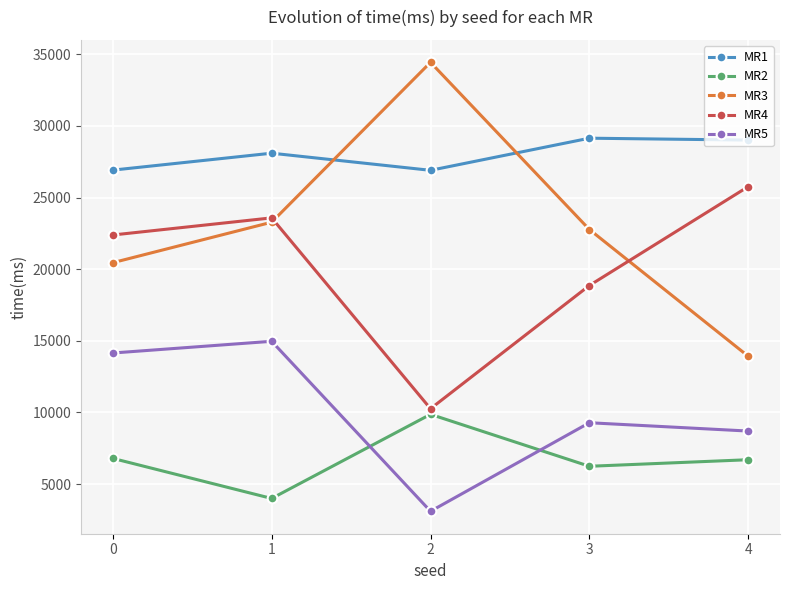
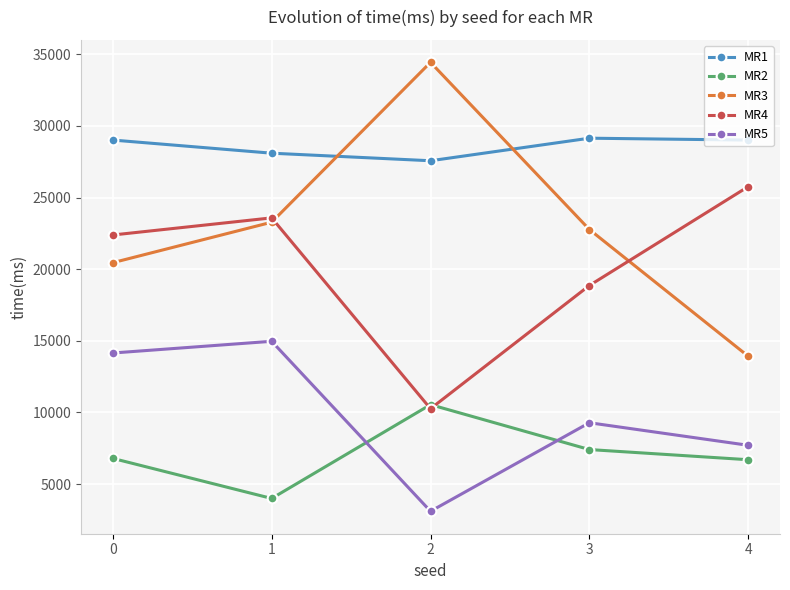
MR1, 0: 26900 -> 29000
MR1, 2: 26900 -> 27600
MR2, 2: 9900 -> 10500
MR2, 3: 6200 -> 7400
MR5, 4: 8700 -> 7700
